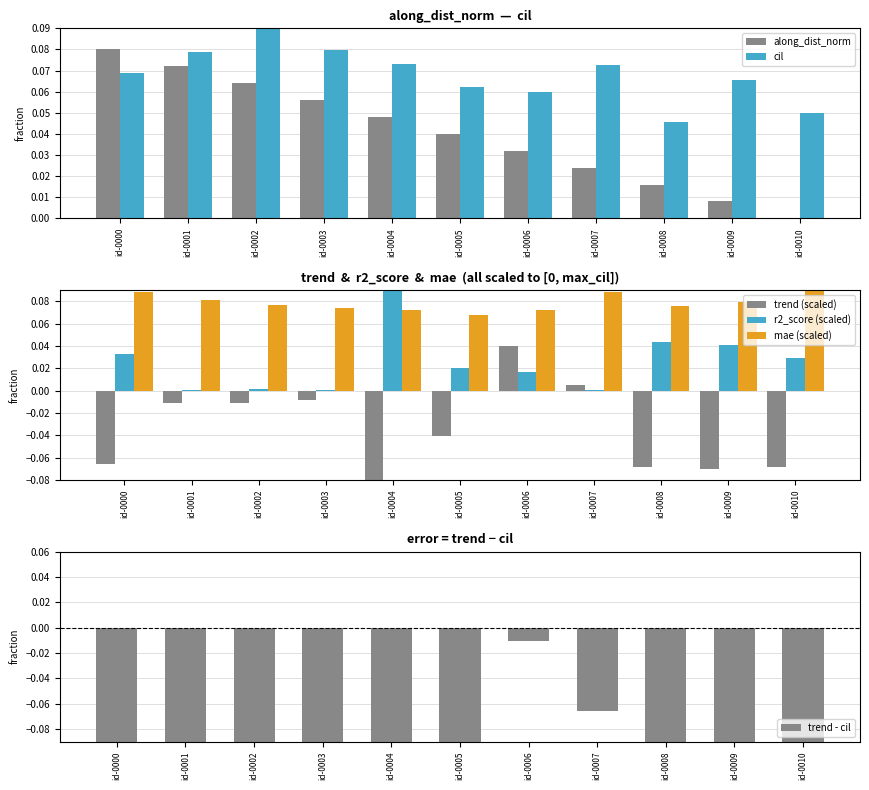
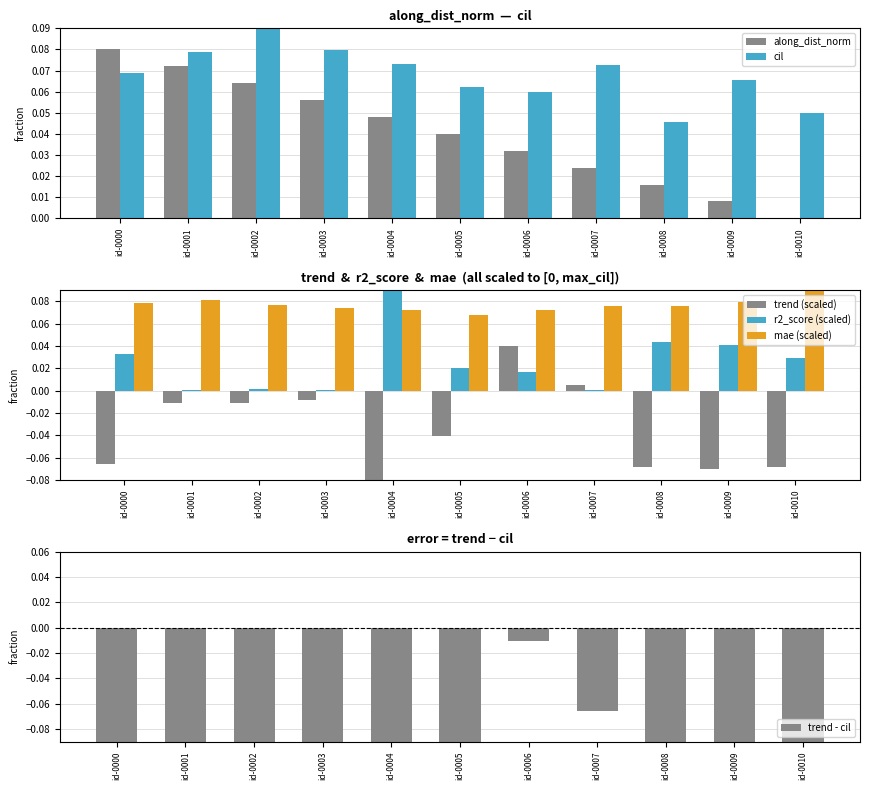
trend & r2_score & mae (all scaled to [0, max_cil]), mae (scaled), id-0000: 0.088 -> 0.078
trend & r2_score & mae (all scaled to [0, max_cil]), mae (scaled), id-0007: 0.088 -> 0.075
